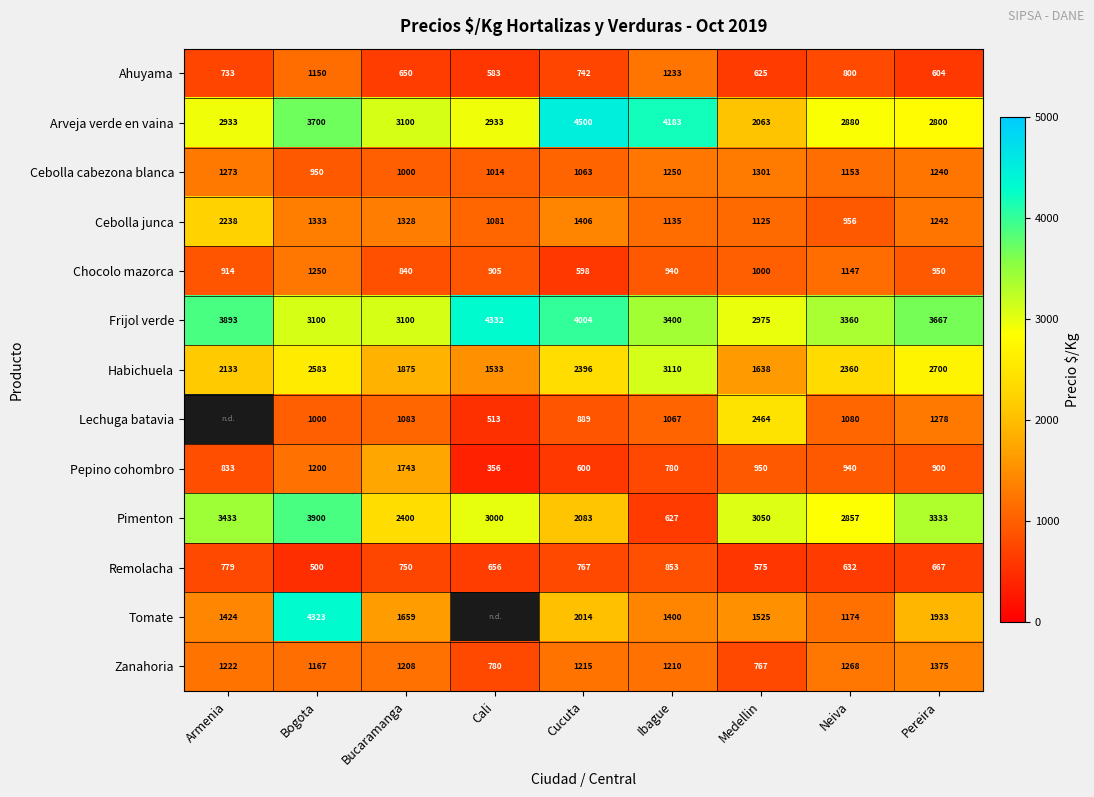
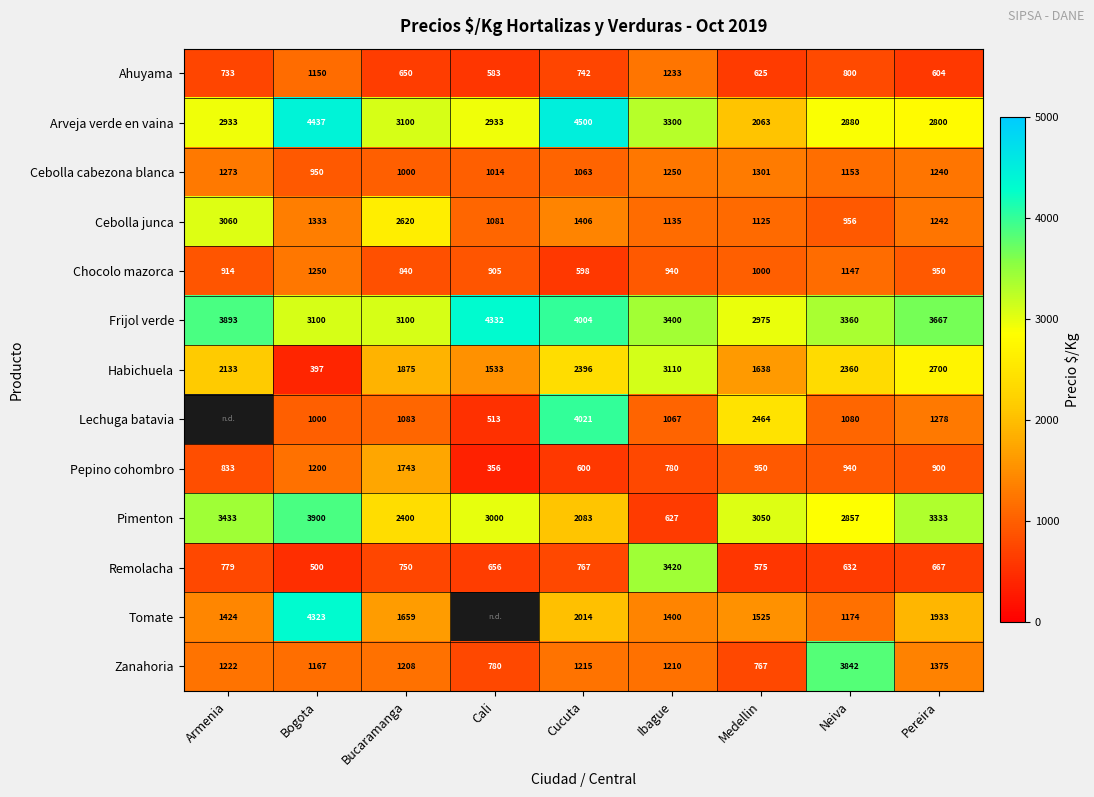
Arveja verde en vaina, Bogota: 3700 -> 4437
Arveja verde en vaina, Ibague: 4183 -> 3300
Cebolla junca, Armenia: 2238 -> 3060
Cebolla junca, Bucaramanga: 1328 -> 2620
Habichuela, Bogota: 2583 -> 397
Lechuga batavia, Cucuta: 889 -> 4021
Remolacha, Ibague: 853 -> 3420
Zanahoria, Neiva: 1268 -> 3842
